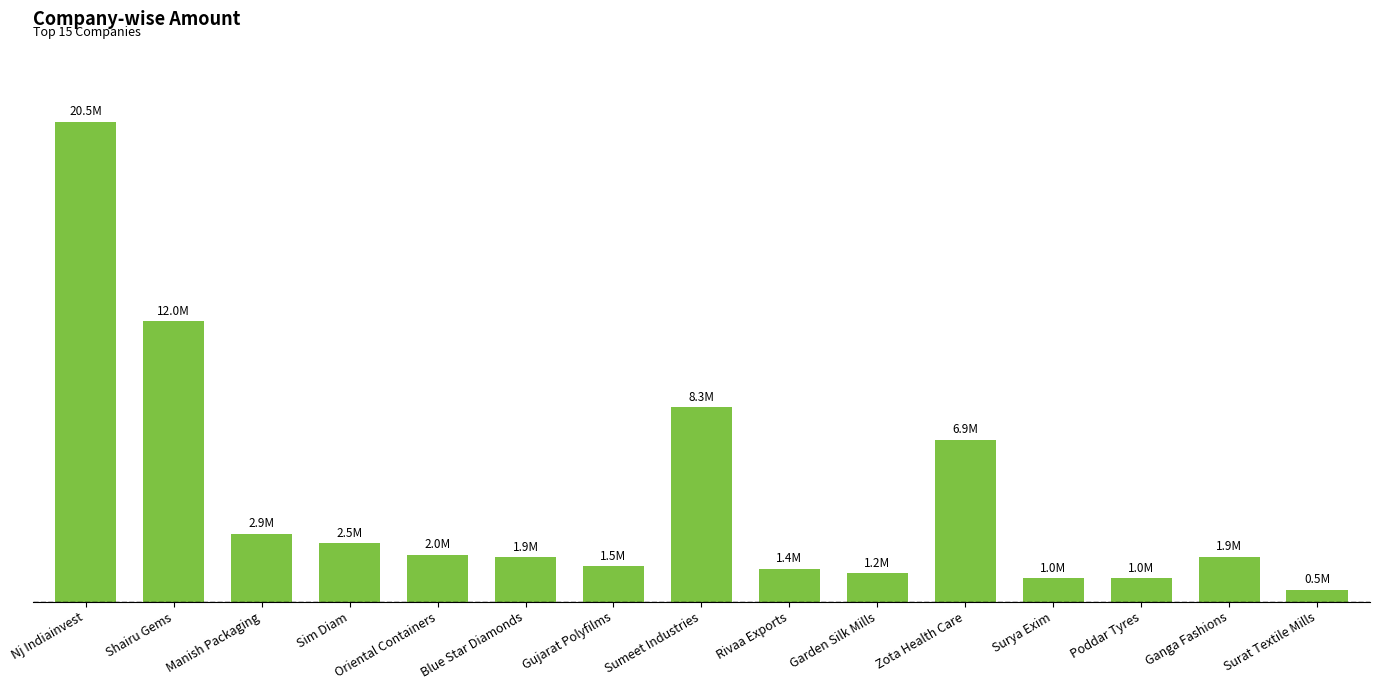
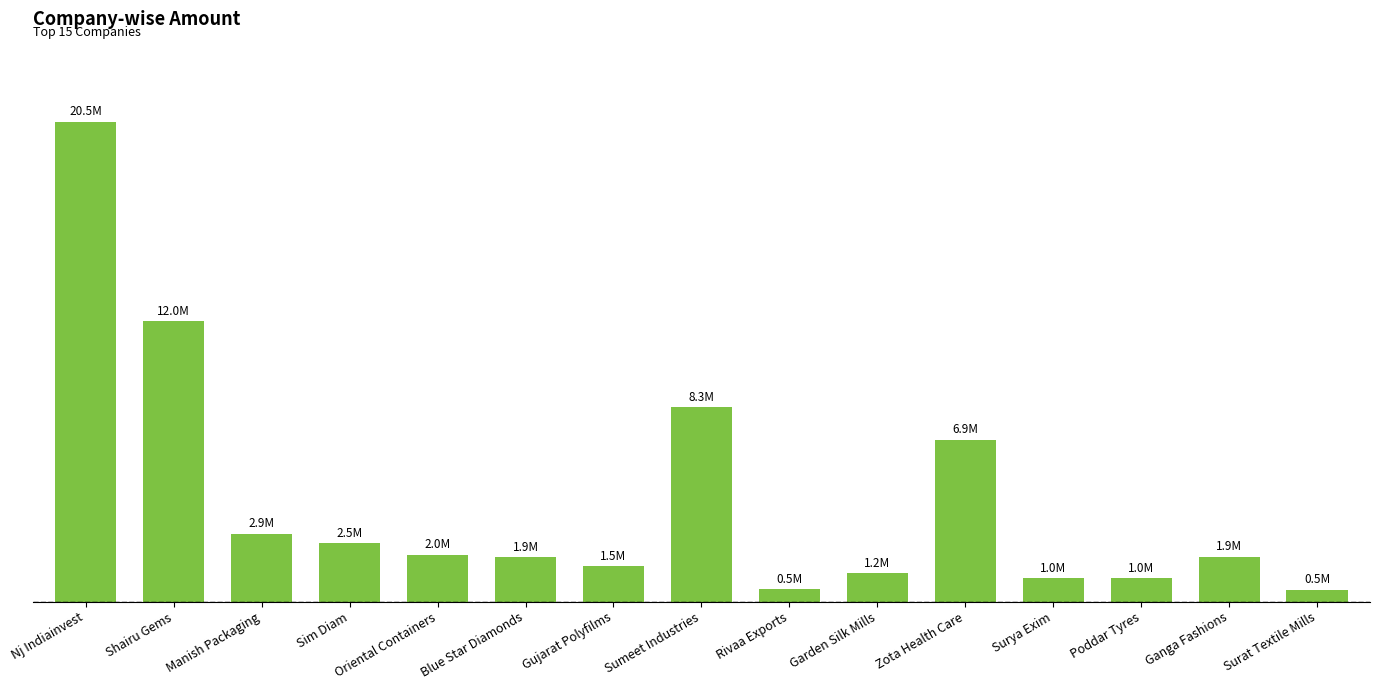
Rivaa Exports: 1.4M -> 0.5M
